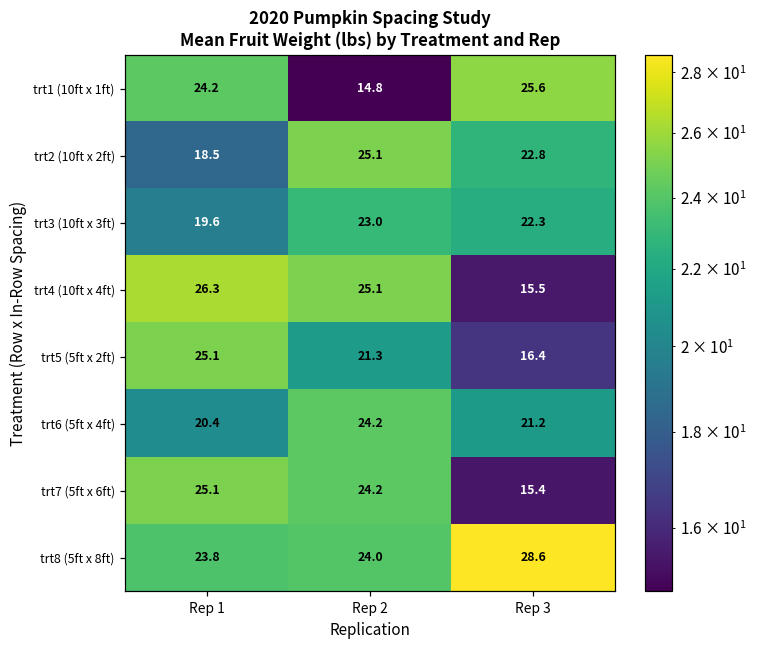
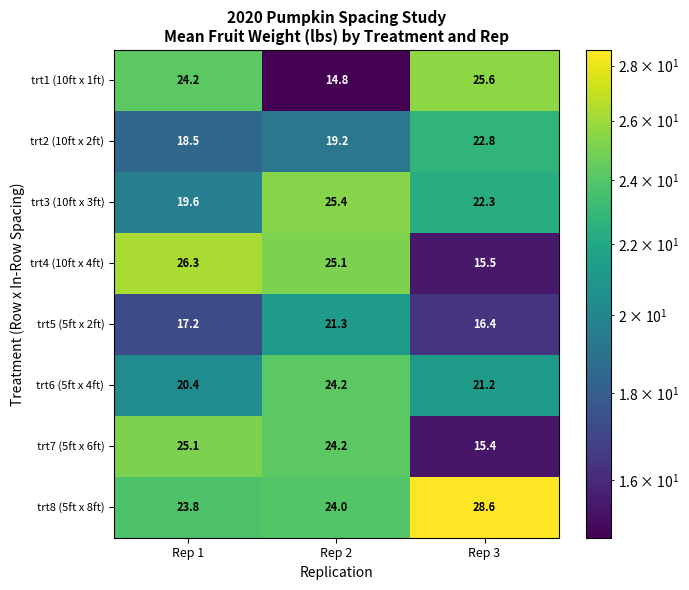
trt2 (10ft x 2ft), Rep 2: 25.1 -> 19.2
trt3 (10ft x 3ft), Rep 2: 23.0 -> 25.4
trt5 (5ft x 2ft), Rep 1: 25.1 -> 17.2
